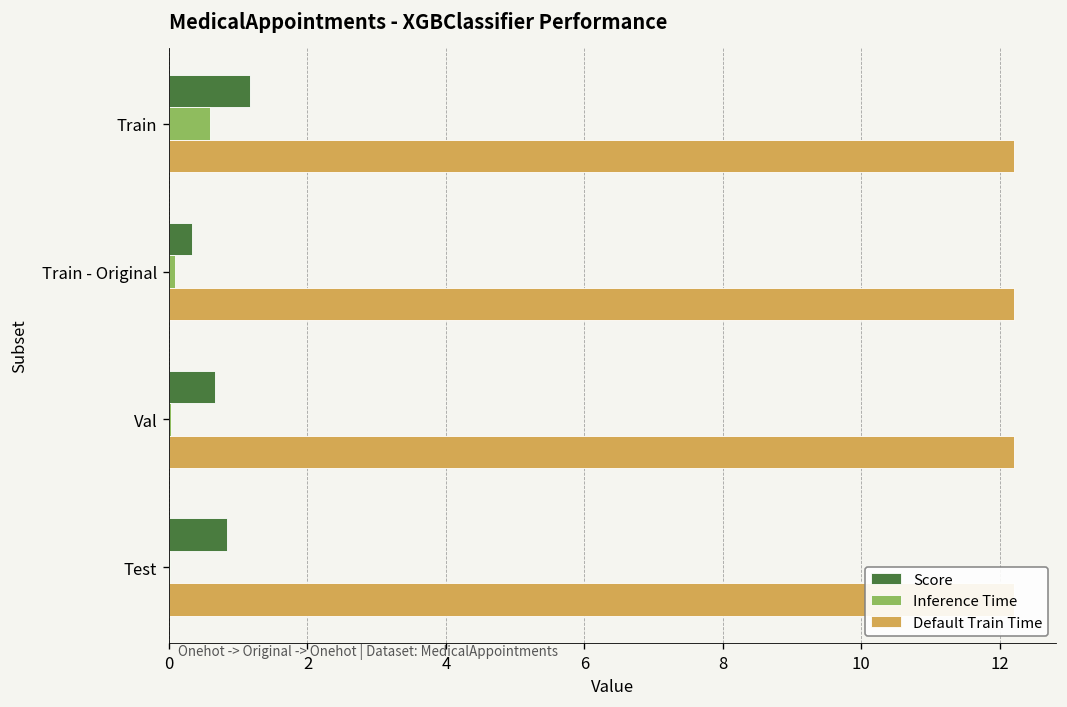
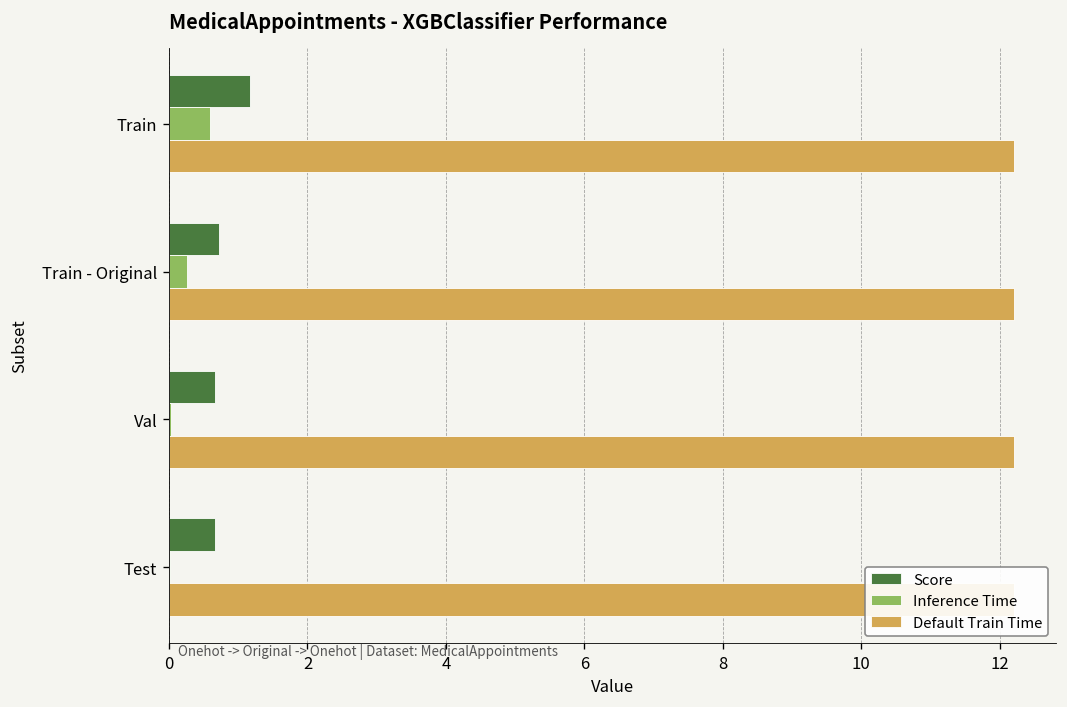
Score, Train - Original: 0.3 -> 0.7
Inference Time, Train - Original: 0.1 -> 0.3
Score, Test: 0.8 -> 0.7
